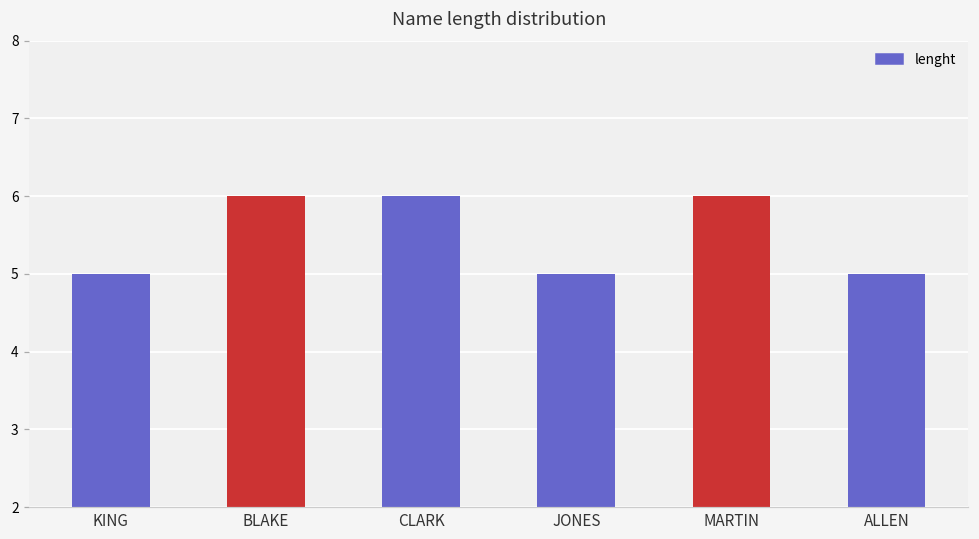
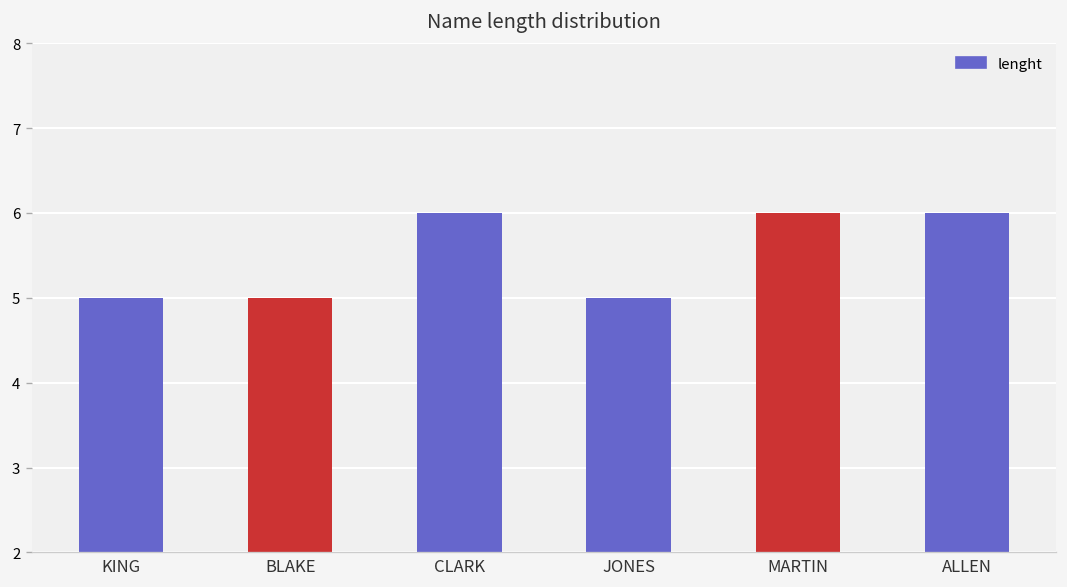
BLAKE: 6 -> 5
ALLEN: 5 -> 6
